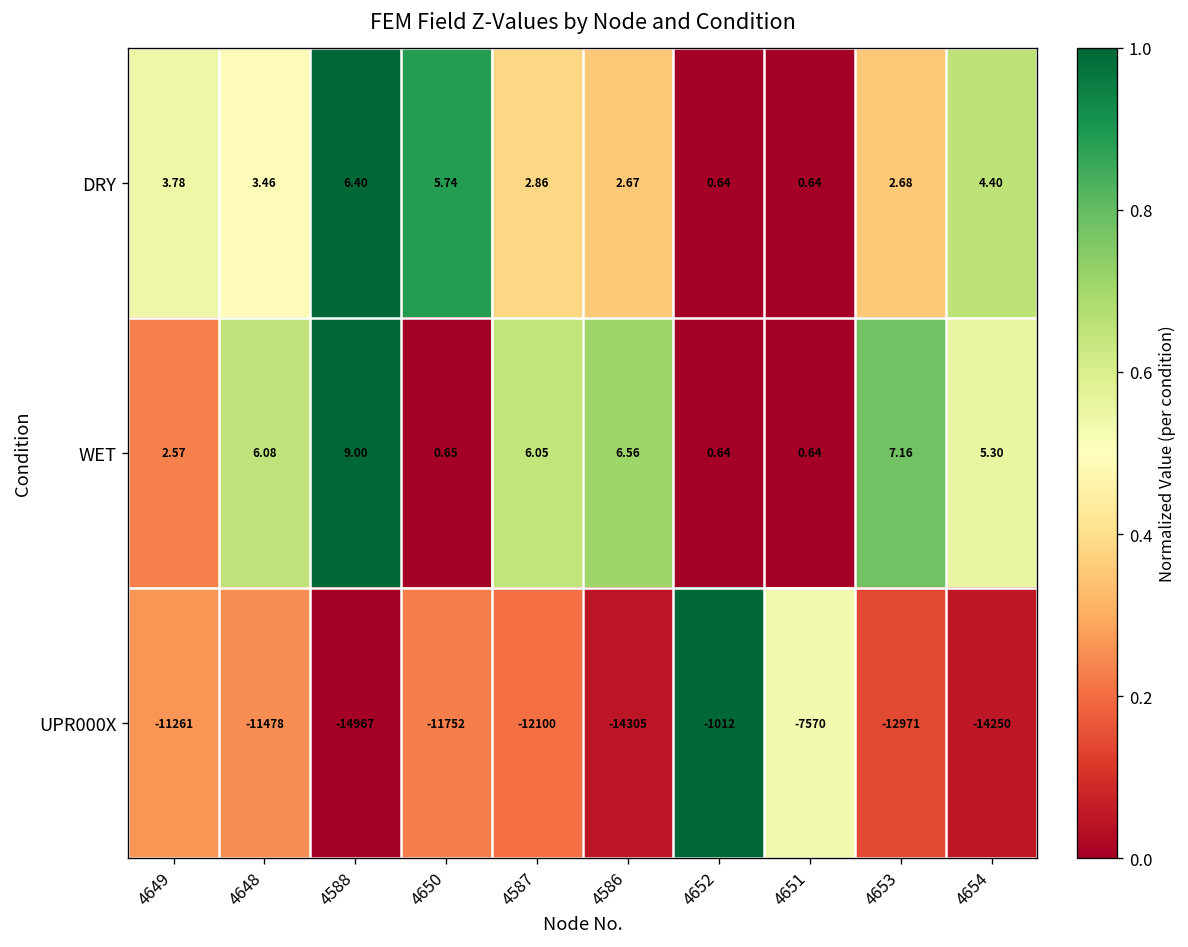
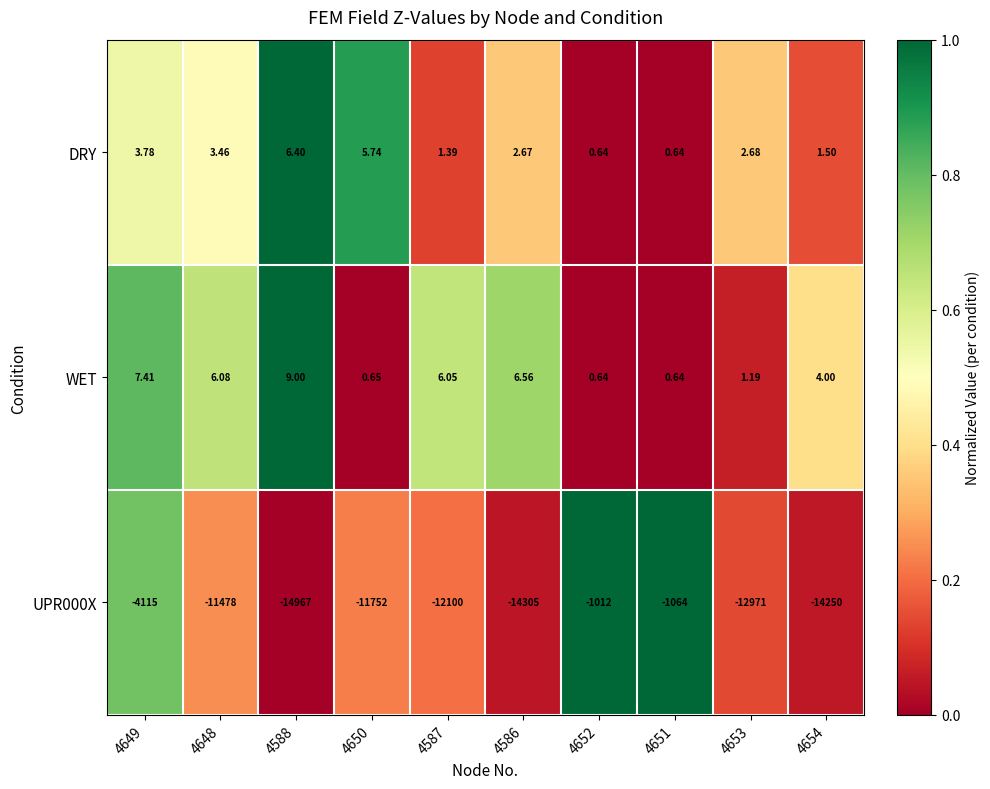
DRY, 4587: 2.86 -> 1.39
DRY, 4654: 4.40 -> 1.50
WET, 4649: 2.57 -> 7.41
WET, 4653: 7.16 -> 1.19
WET, 4654: 5.30 -> 4.00
UPR000X, 4649: -11261 -> -4115
UPR000X, 4651: -7570 -> -1064
